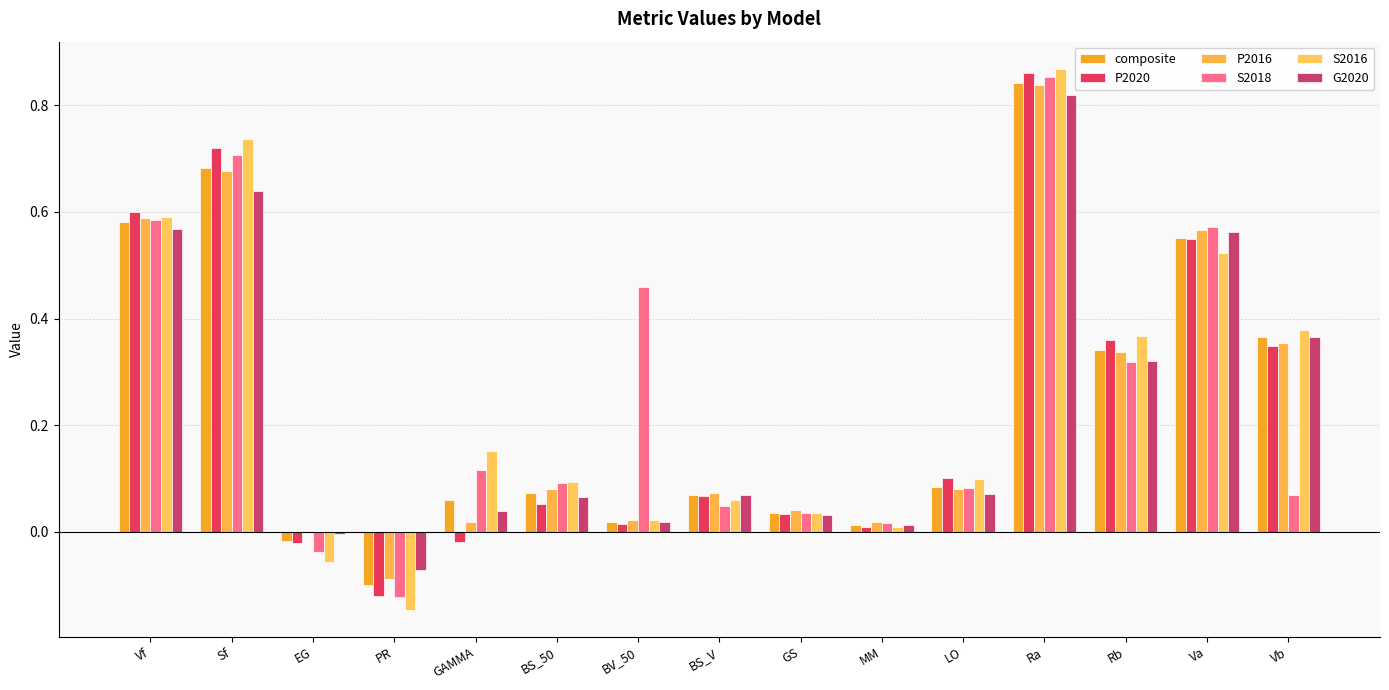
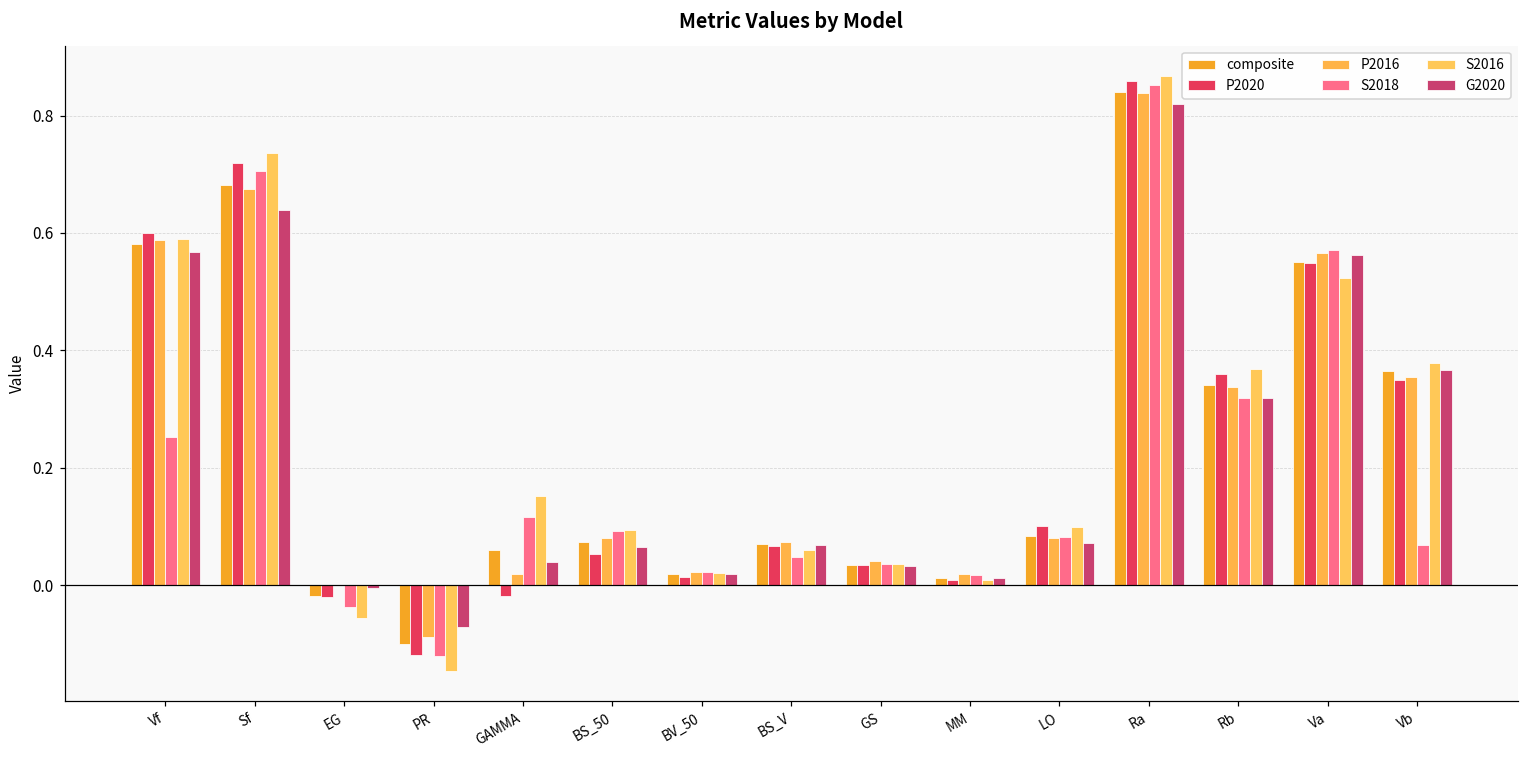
S2018, Vf: 0.58 -> 0.25
S2018, BV_50: 0.46 -> 0.02
